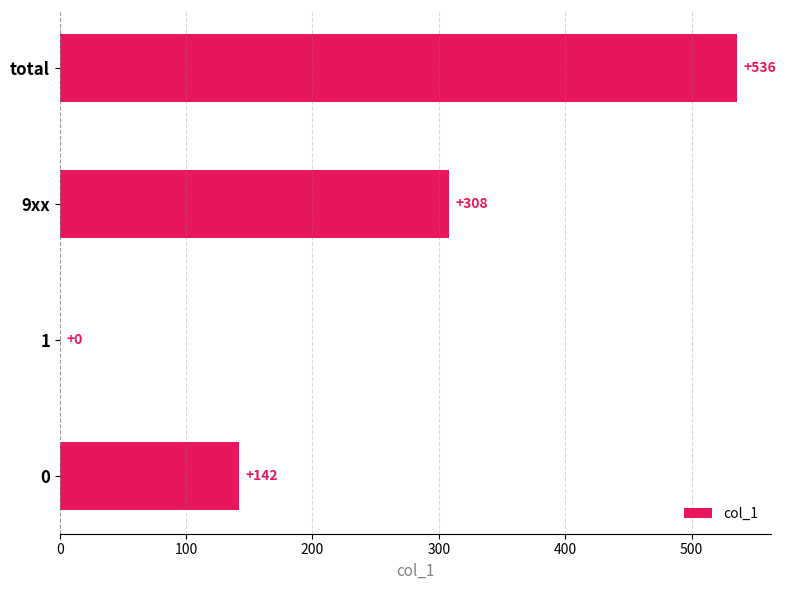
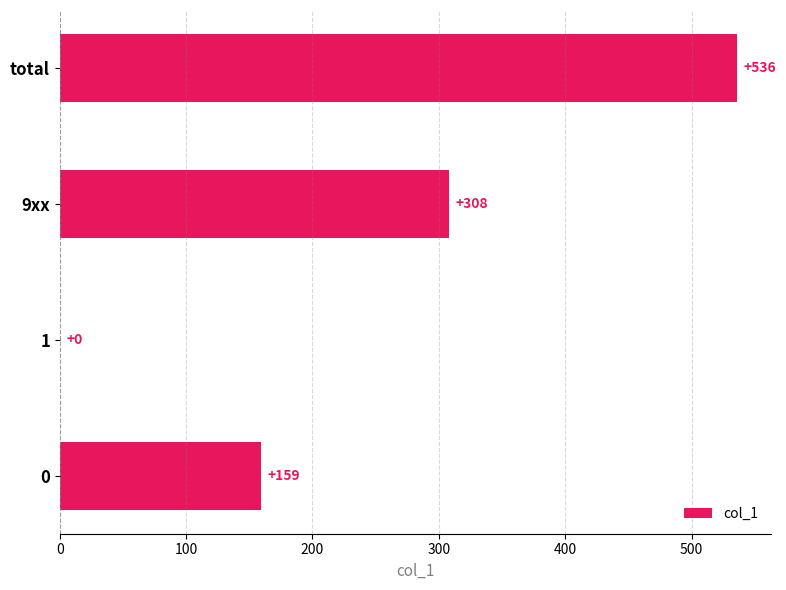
0: +142 -> +159
